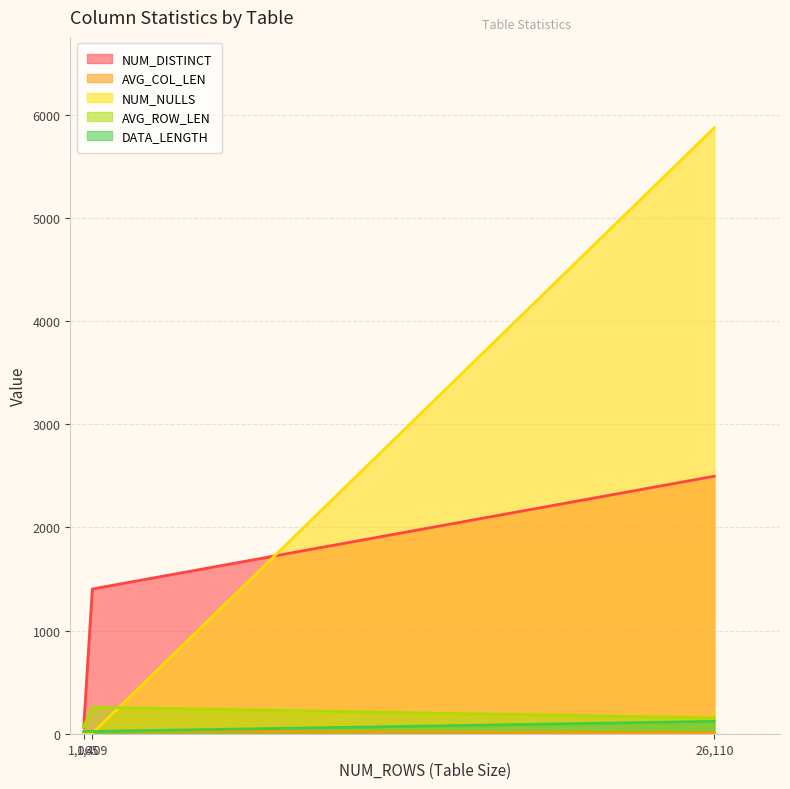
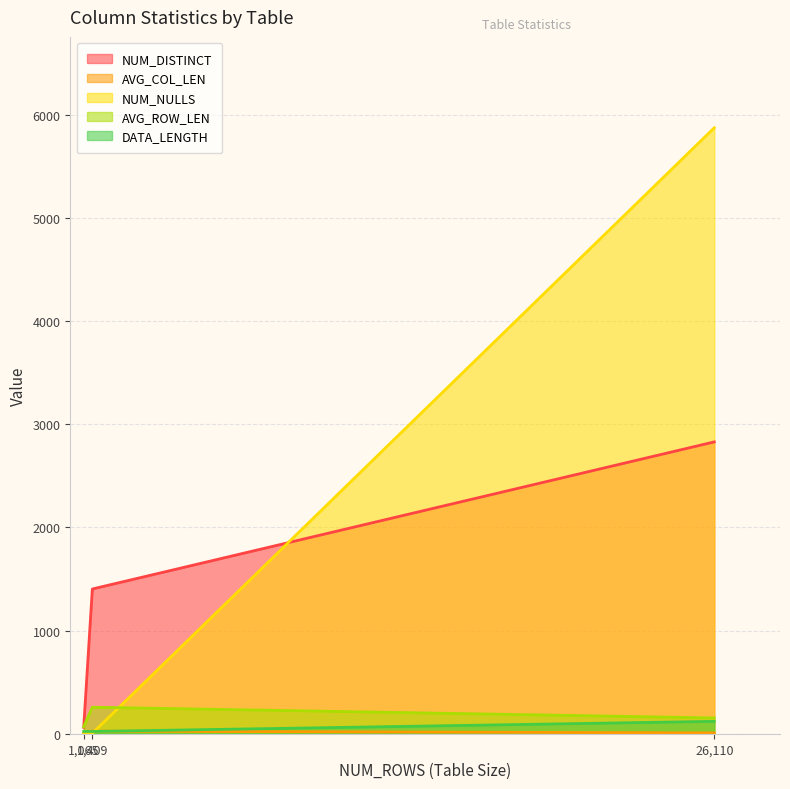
NUM_DISTINCT, 26,110: 2500 -> 2830
